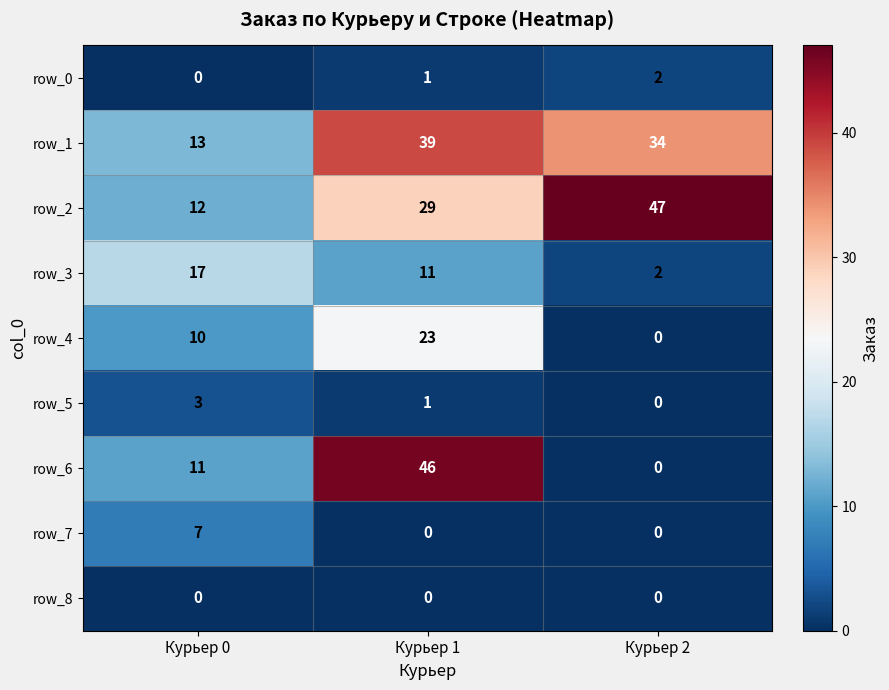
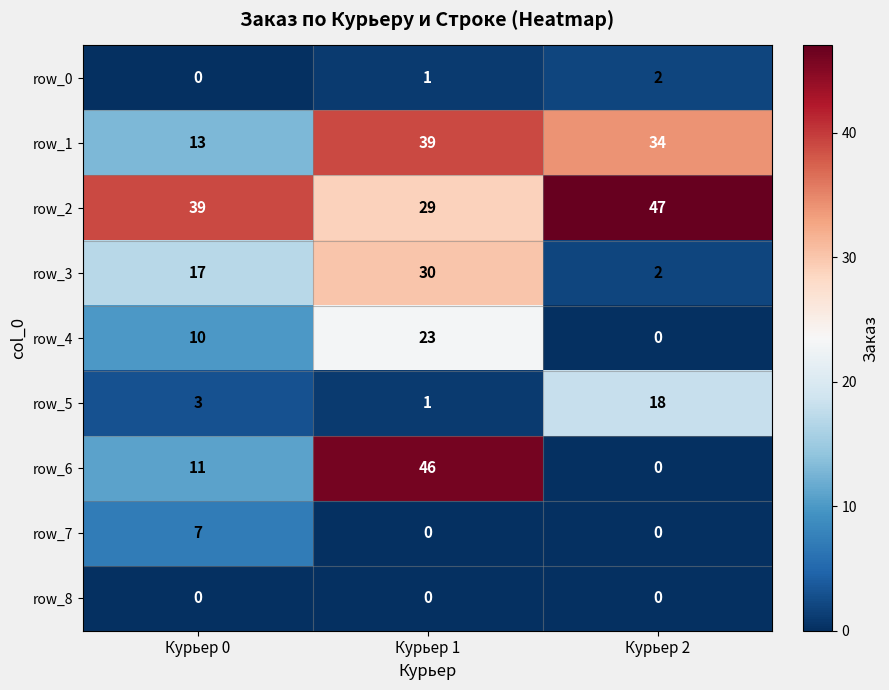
row_2, Курьер 0: 12 -> 39
row_3, Курьер 1: 11 -> 30
row_5, Курьер 2: 0 -> 18
